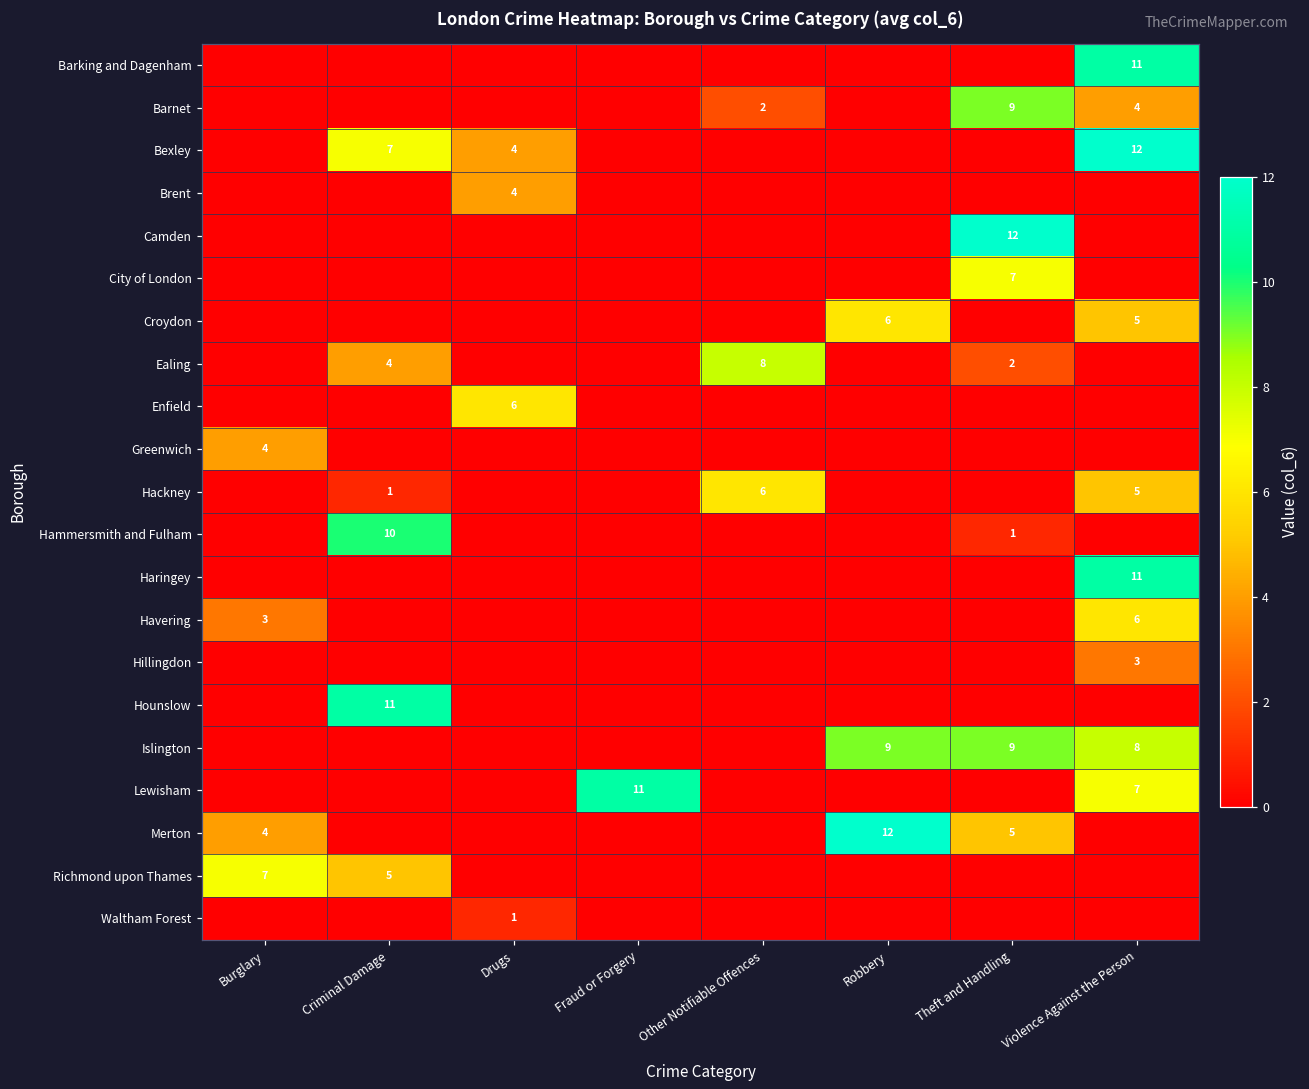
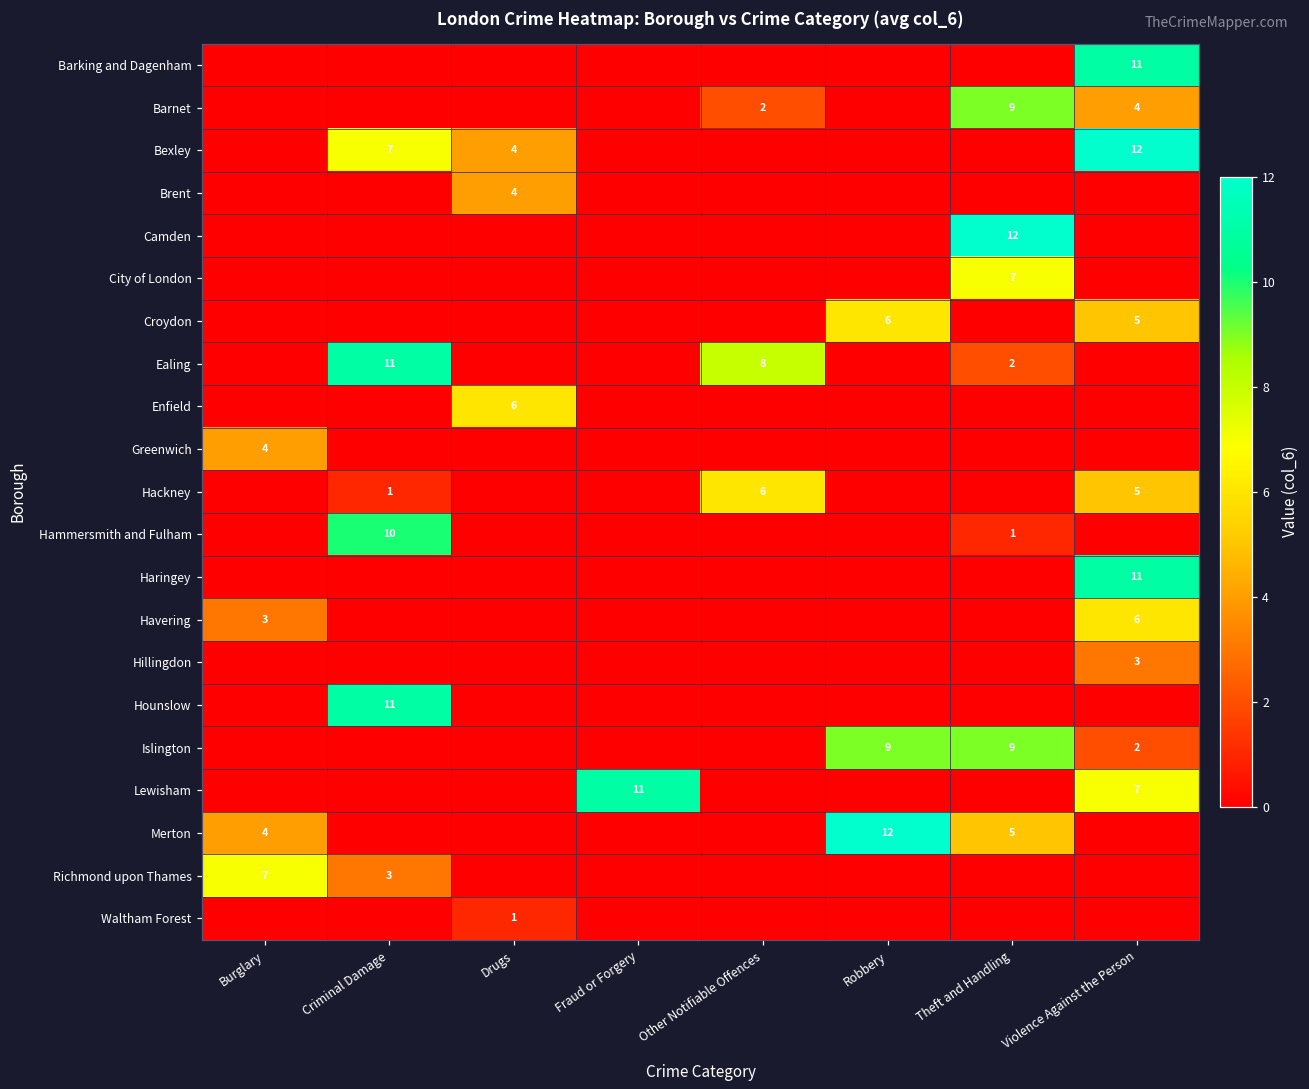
Ealing, Criminal Damage: 4 -> 11
Islington, Violence Against the Person: 8 -> 2
Richmond upon Thames, Criminal Damage: 5 -> 3
